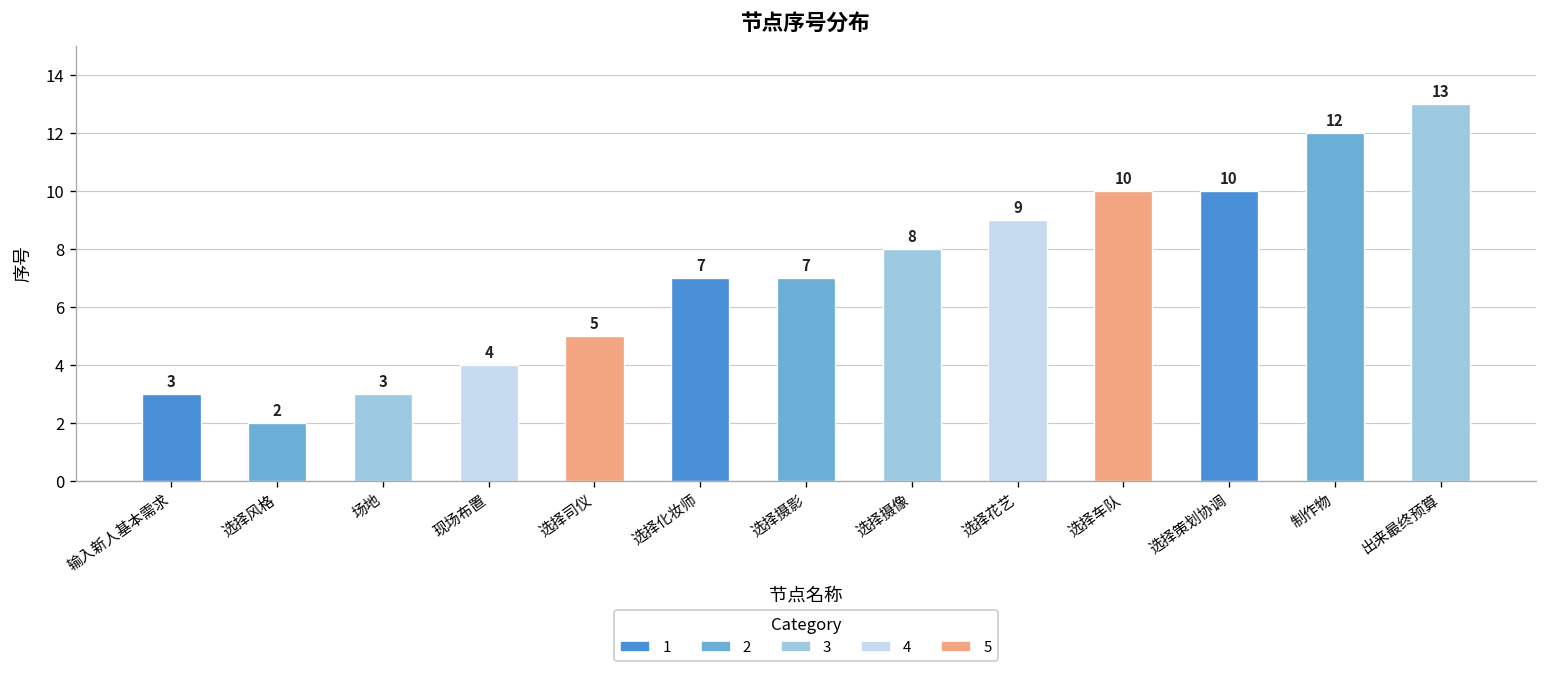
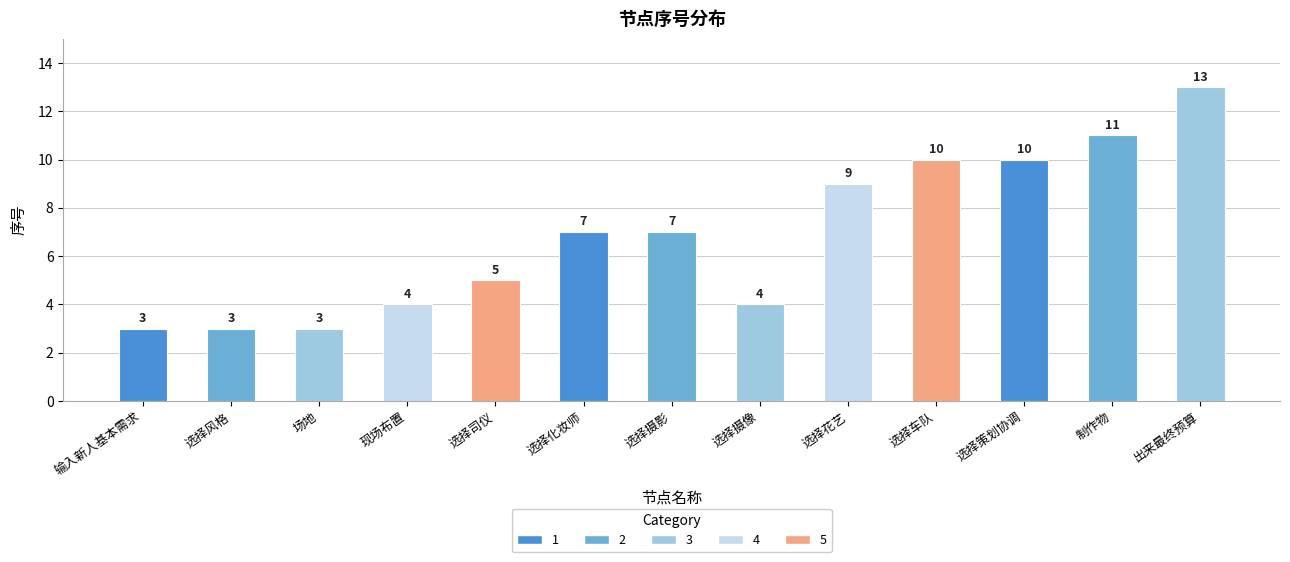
选择风格: 2 -> 3
选择摄像: 8 -> 4
制作物: 12 -> 11
